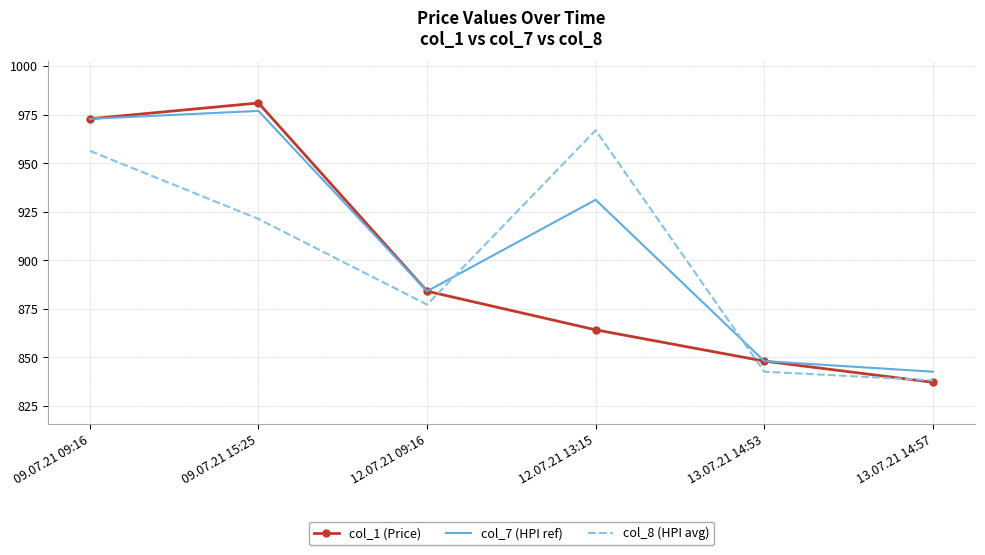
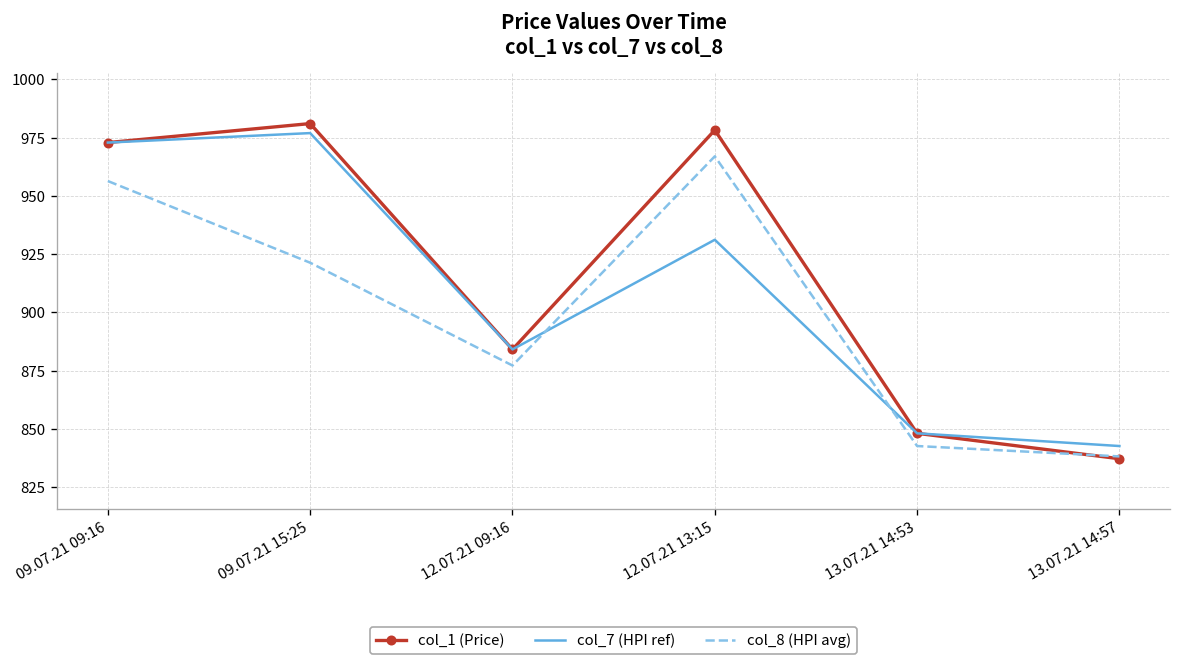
col_1 (Price), 12.07.21 13:15: 864 -> 978
